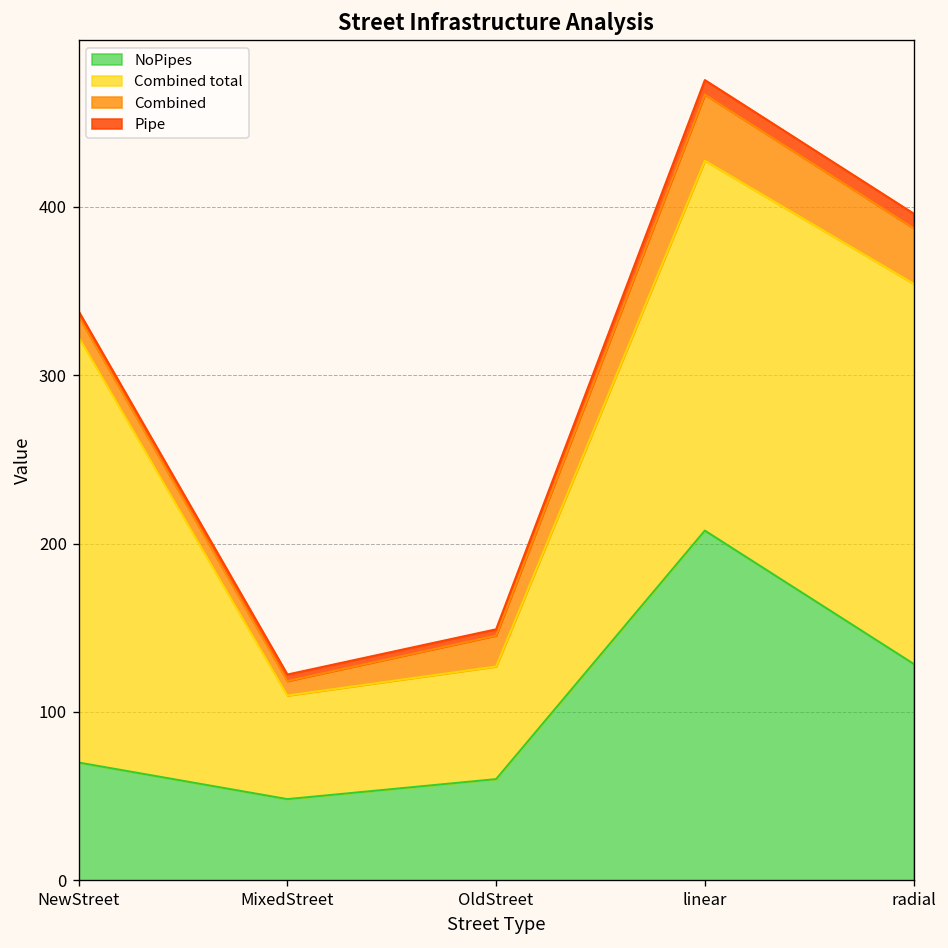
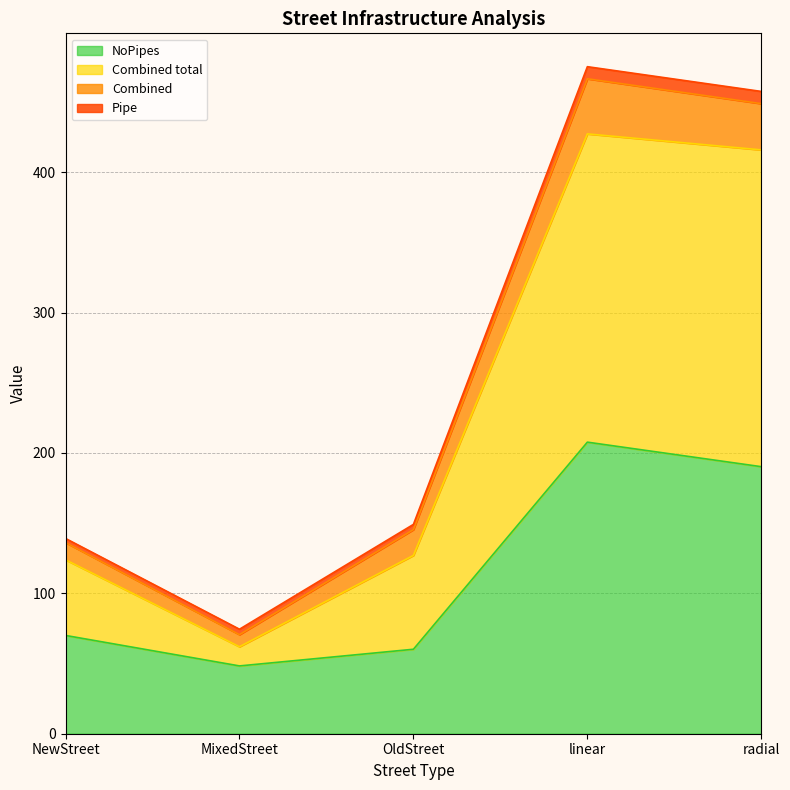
Combined total, NewStreet: 253 -> 54
Combined total, MixedStreet: 61 -> 14
NoPipes, radial: 129 -> 190
